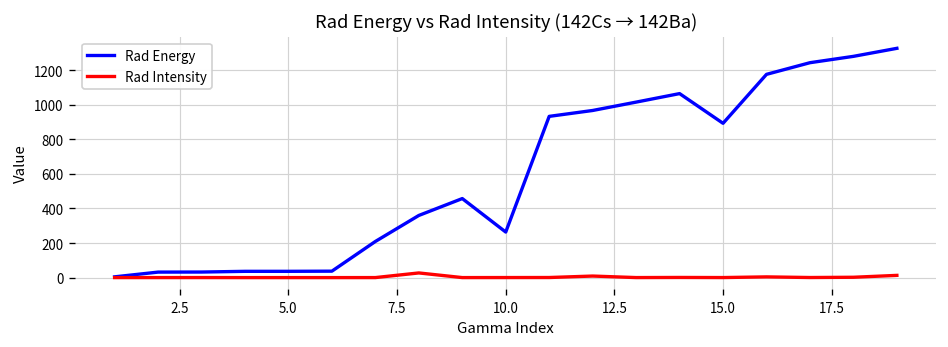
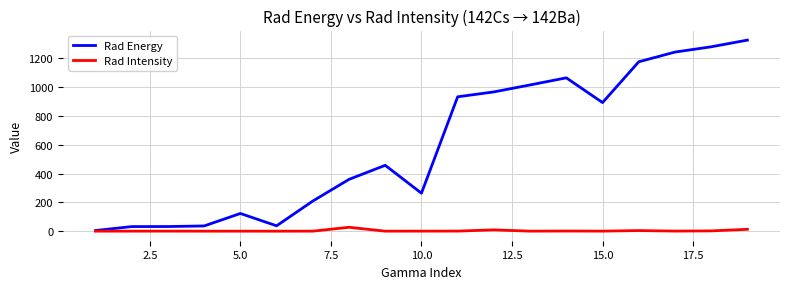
Rad Energy, 5.0: 40 -> 120
